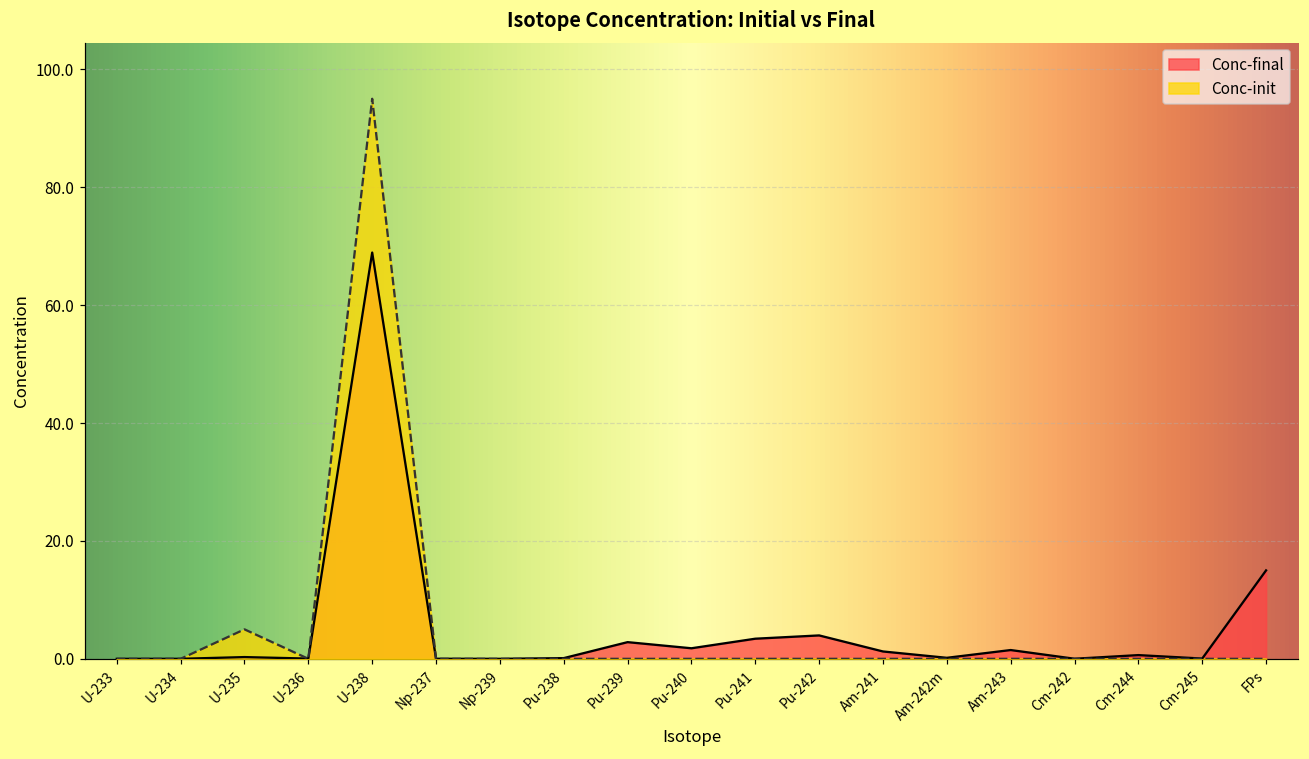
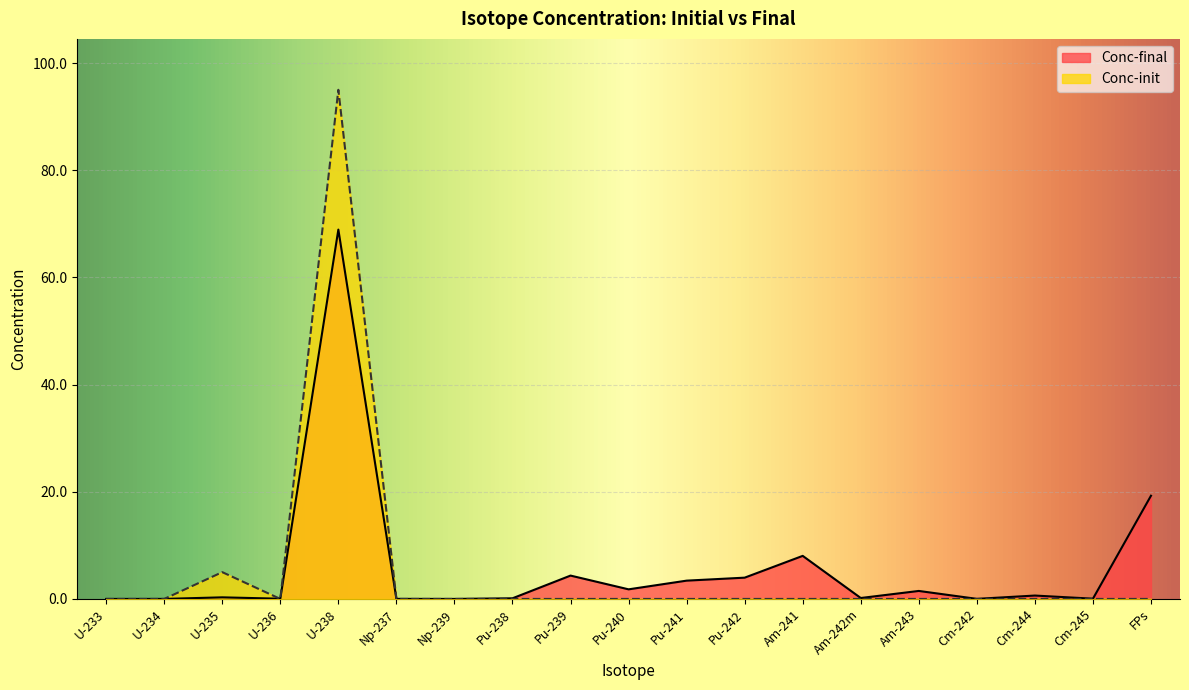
Conc-final, Pu-239: 3 -> 4
Conc-final, Am-241: 1 -> 8
Conc-final, FPs: 15 -> 19
